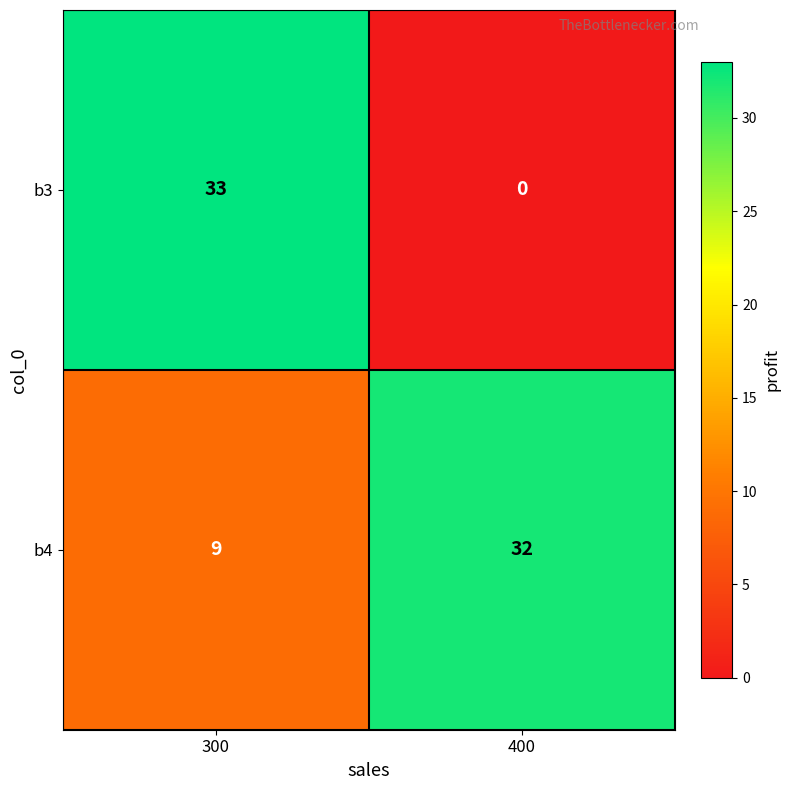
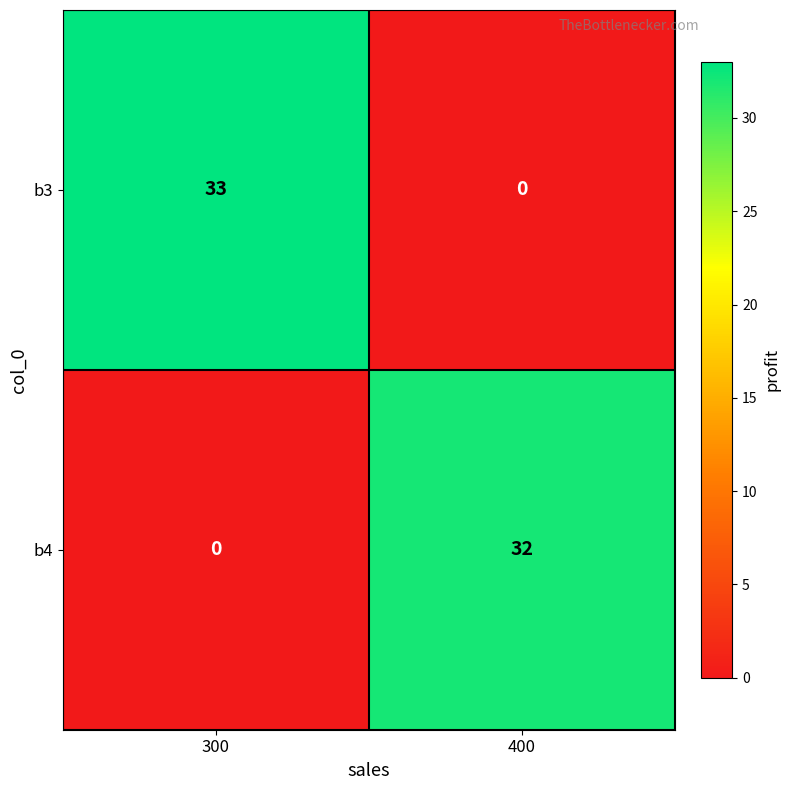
b4, 300: 9 -> 0
